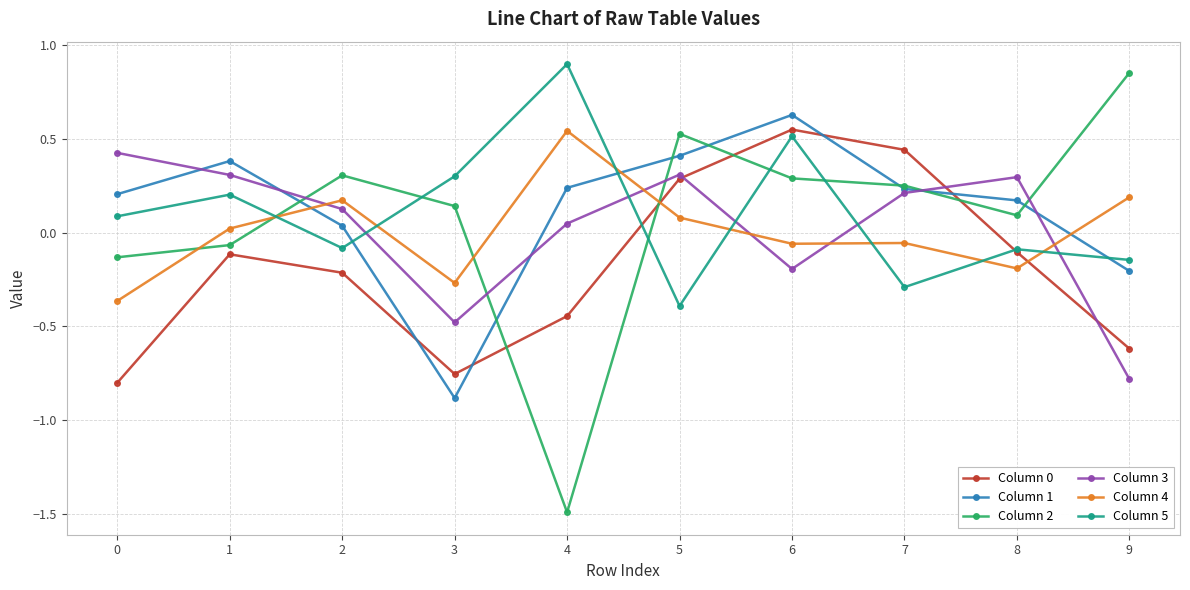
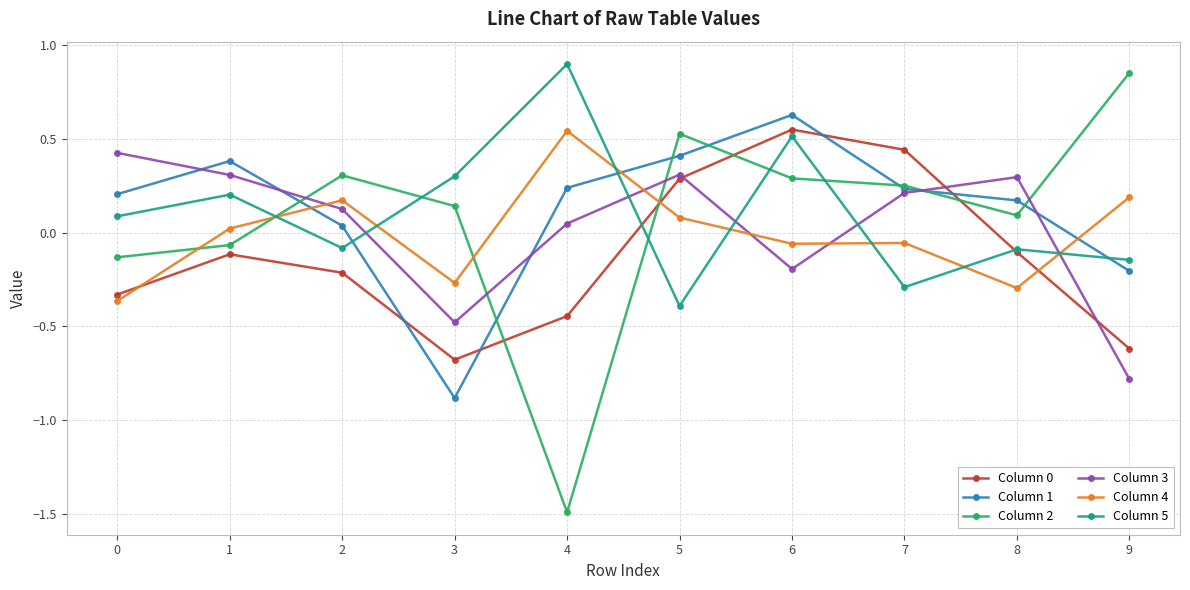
Column 0, 0: -0.80 -> -0.33
Column 0, 3: -0.75 -> -0.68
Column 4, 8: -0.19 -> -0.30
